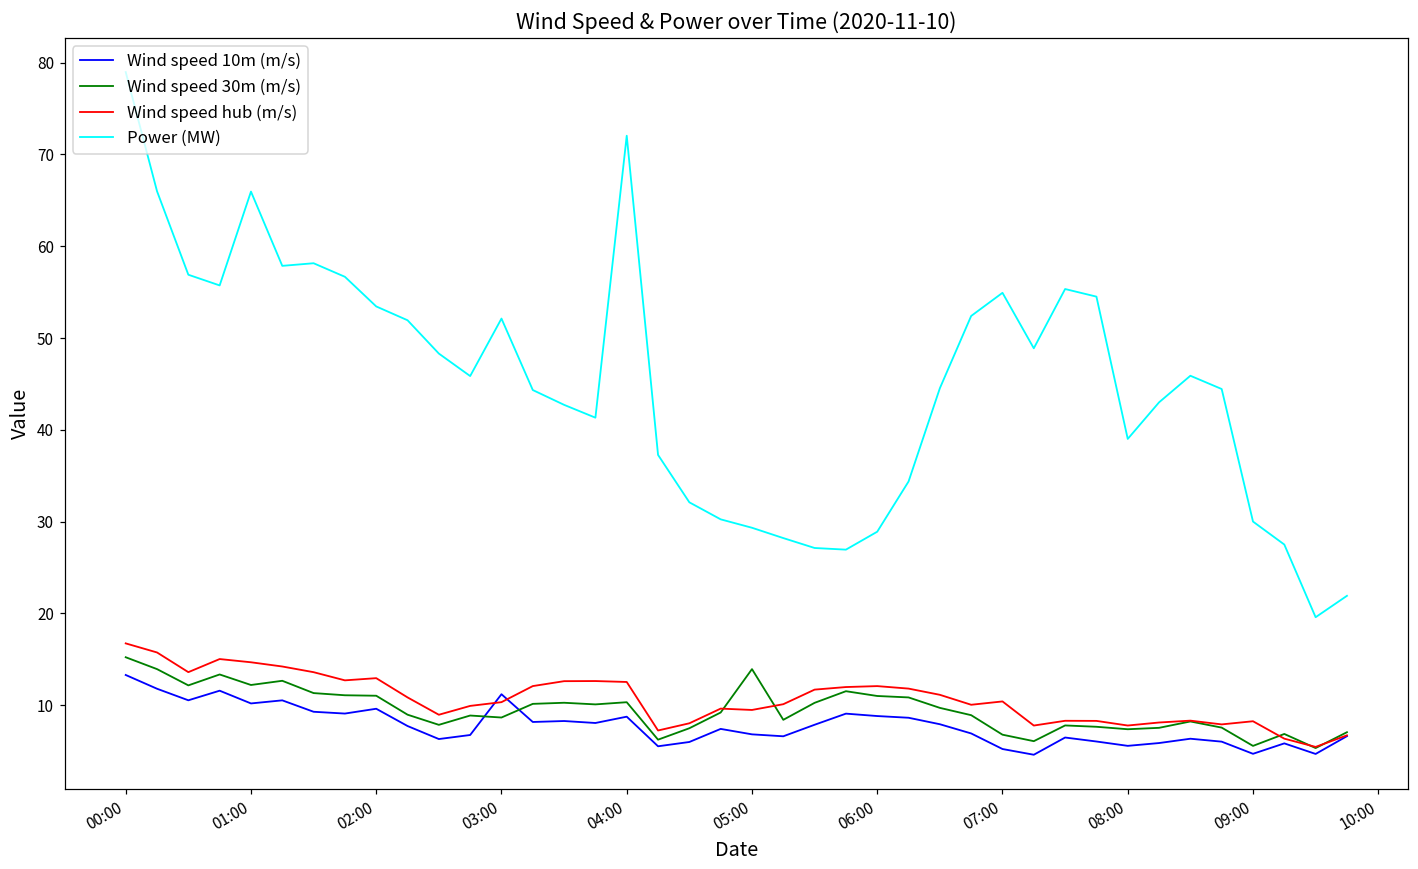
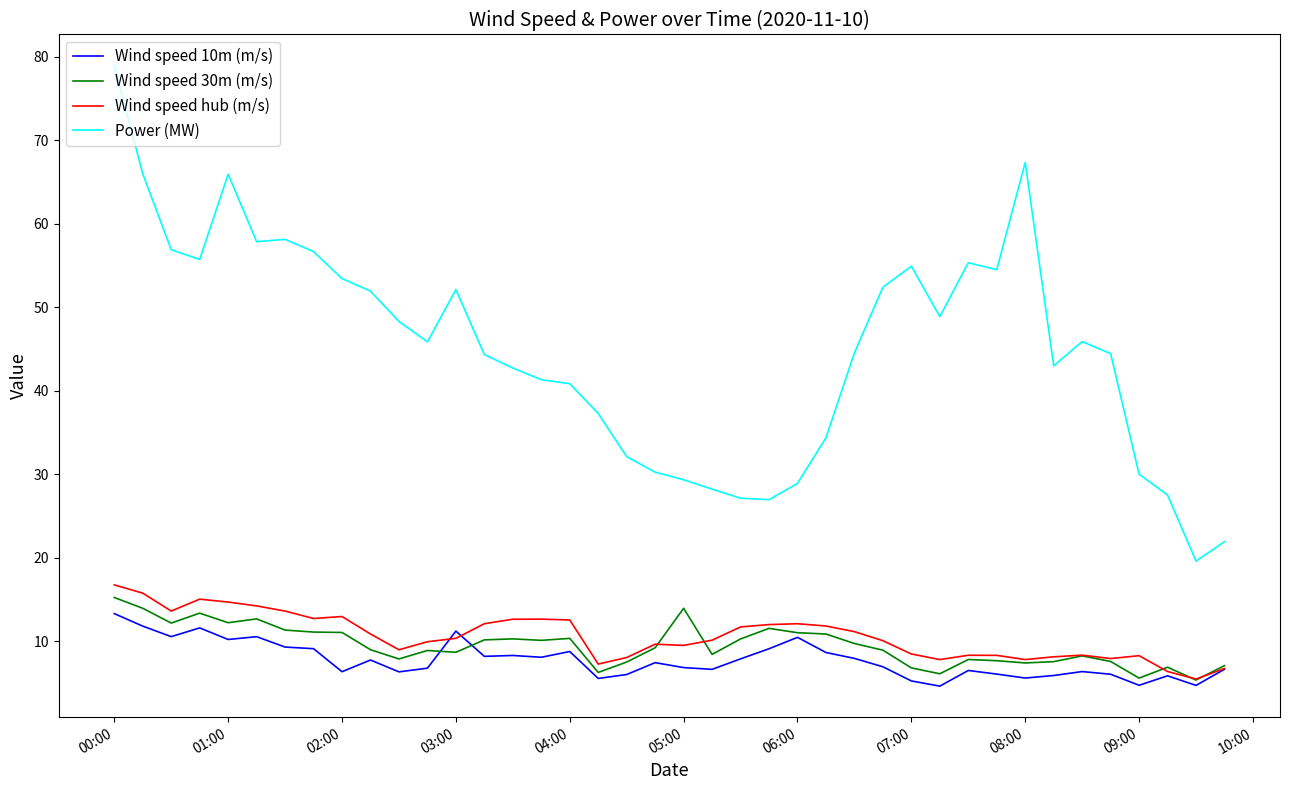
Wind speed 10m (m/s), 02:00: 10 -> 6
Power (MW), 04:00: 72 -> 41
Wind speed 10m (m/s), 06:00: 9 -> 10
Wind speed hub (m/s), 07:00: 10 -> 8
Power (MW), 08:00: 39 -> 67
